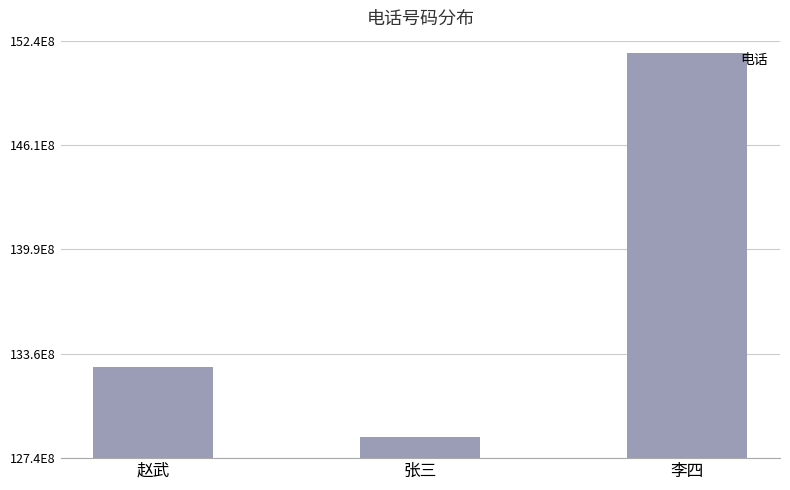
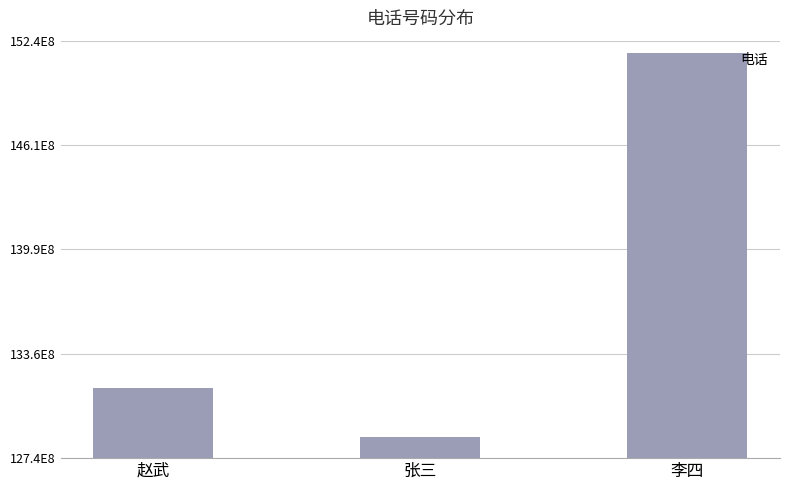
赵武: 13290000000 -> 13170000000
